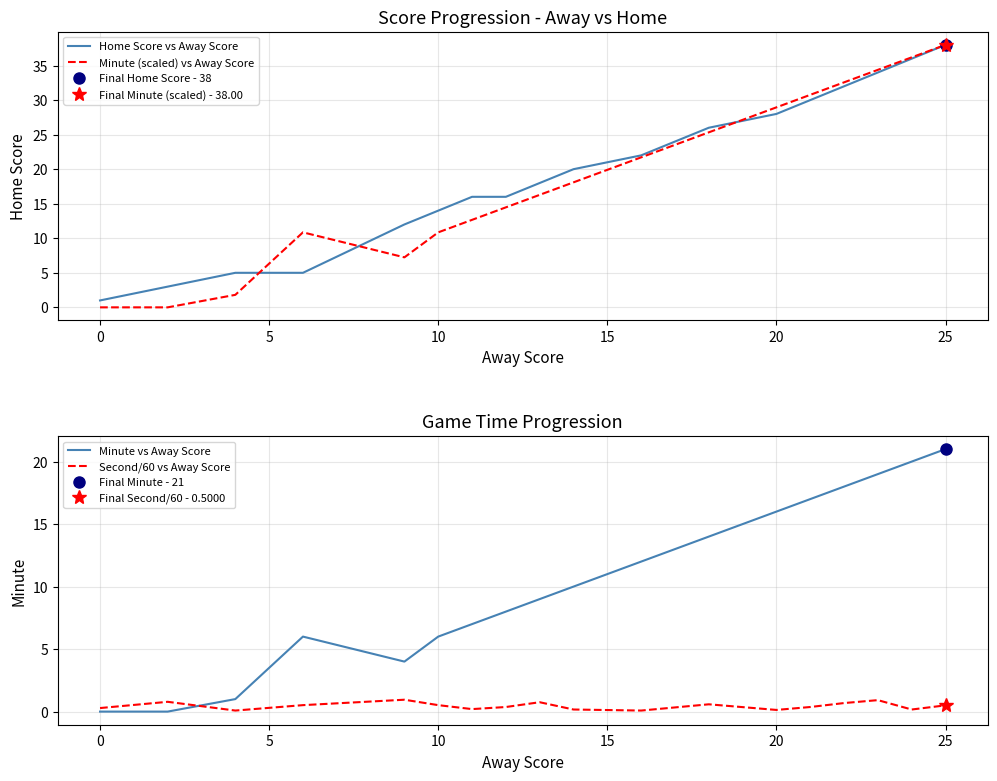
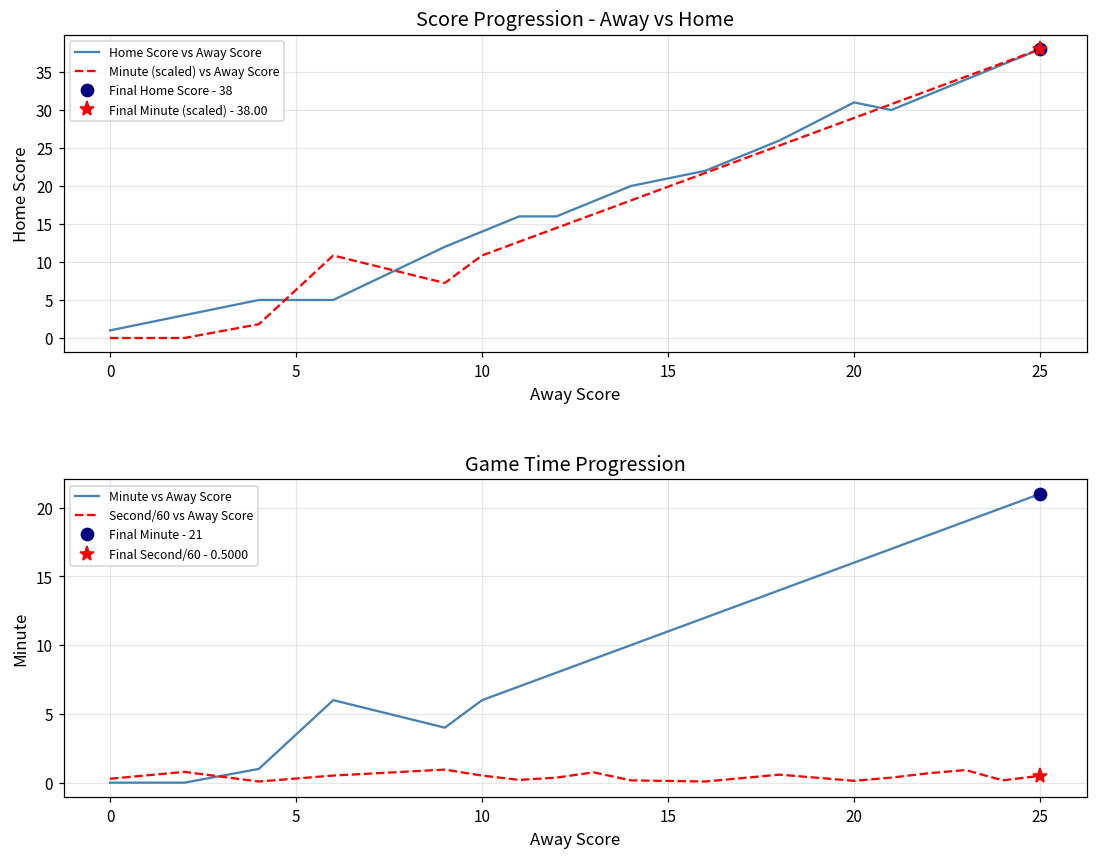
Score Progression - Away vs Home, Home Score vs Away Score, 20: 28 -> 31
